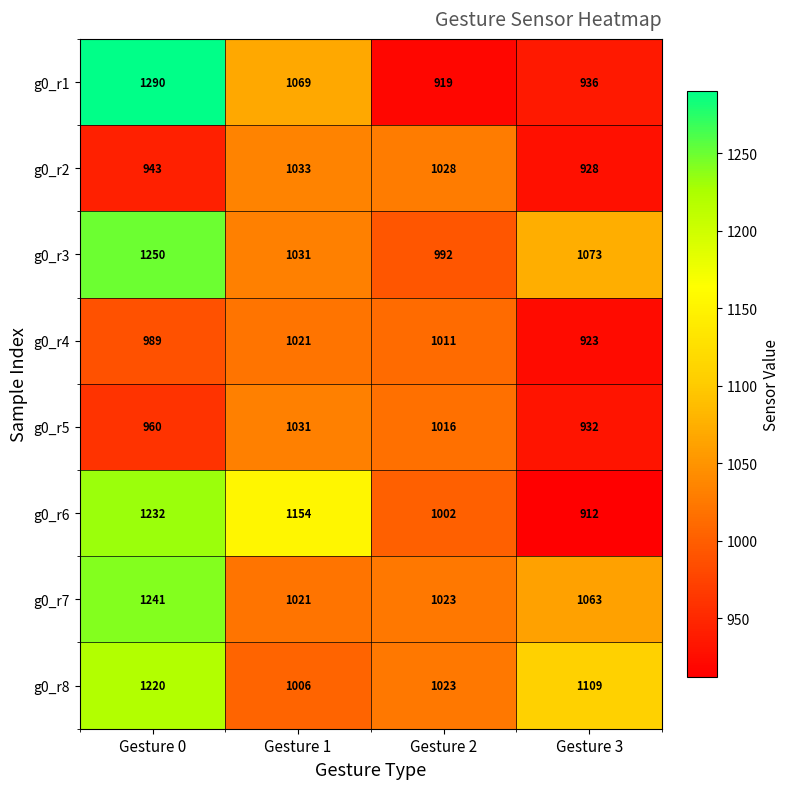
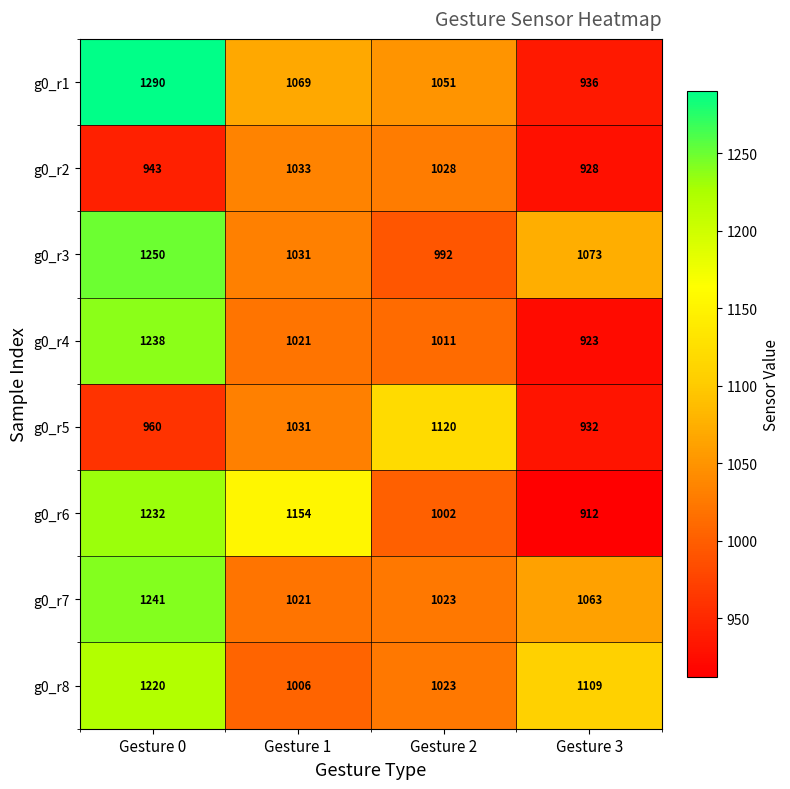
g0_r1, Gesture 2: 919 -> 1051
g0_r4, Gesture 0: 989 -> 1238
g0_r5, Gesture 2: 1016 -> 1120
